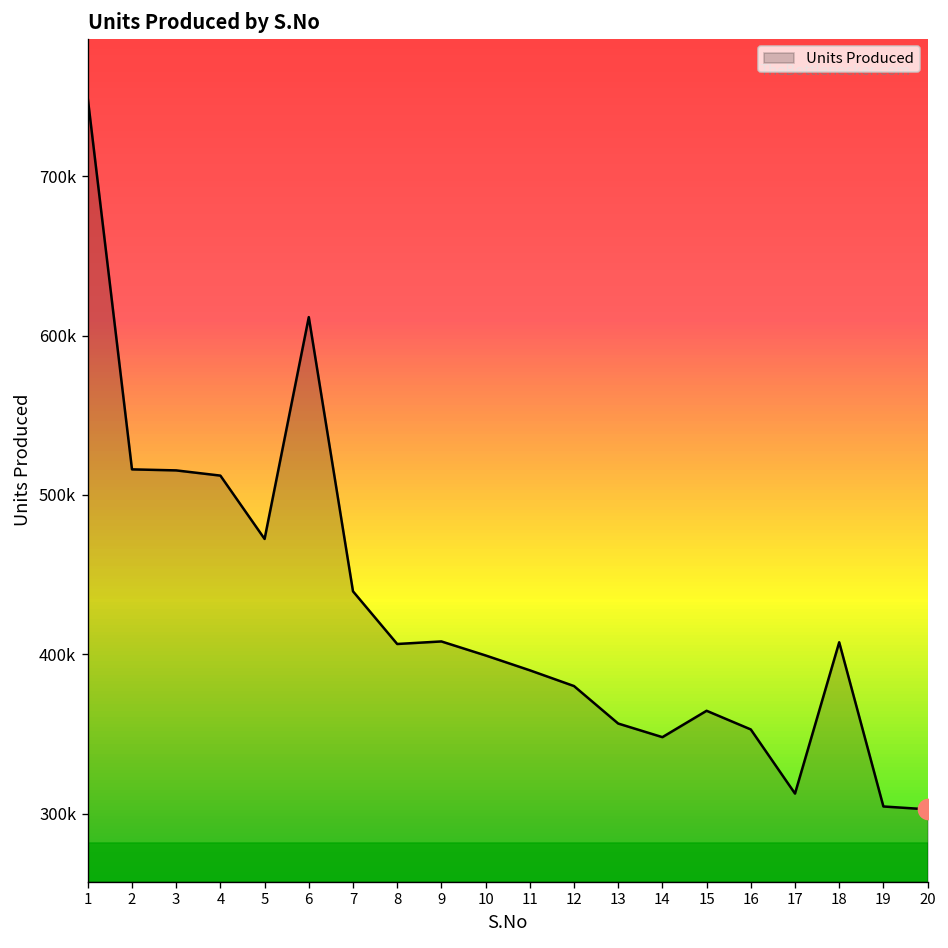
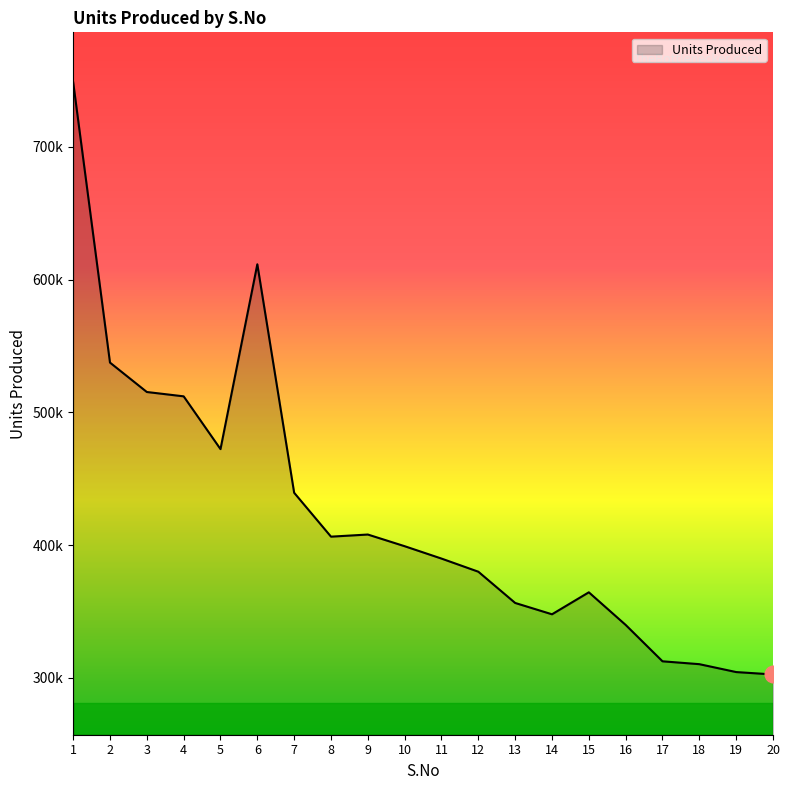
Units Produced, 2: 516000 -> 537000
Units Produced, 16: 353000 -> 340000
Units Produced, 18: 407000 -> 310000
